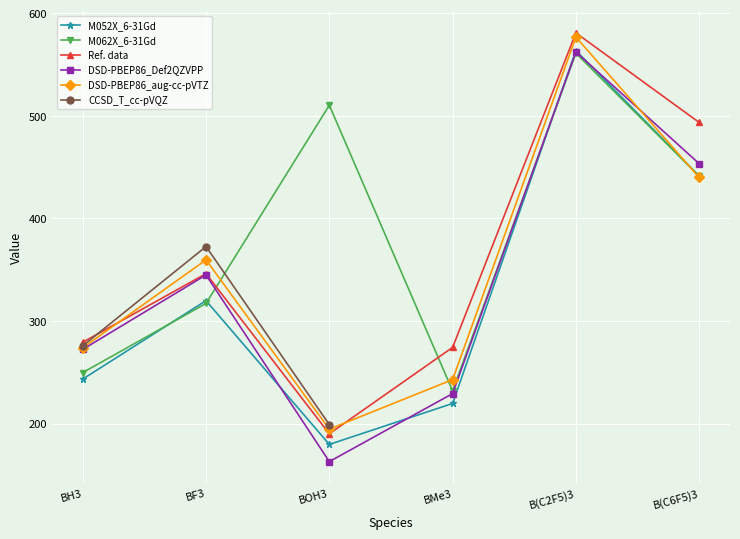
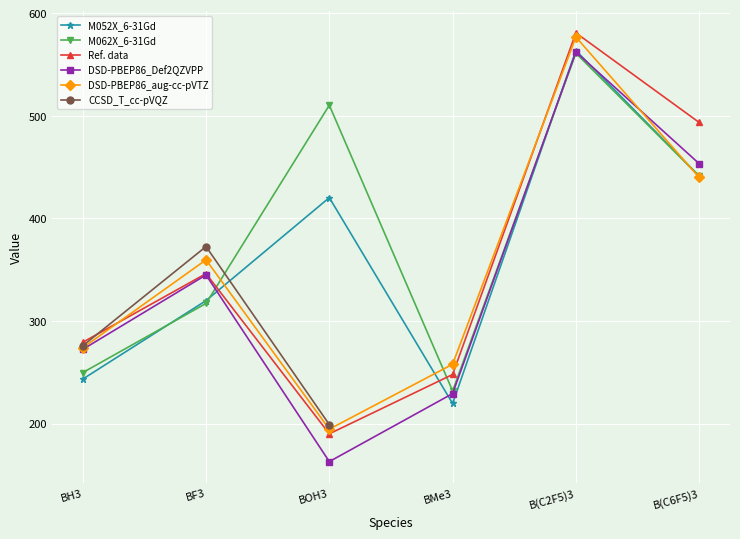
M052X_6-31Gd, BOH3: 180 -> 420
Ref. data, BMe3: 274 -> 248
DSD-PBEP86_aug-cc-pVTZ, BMe3: 243 -> 258
